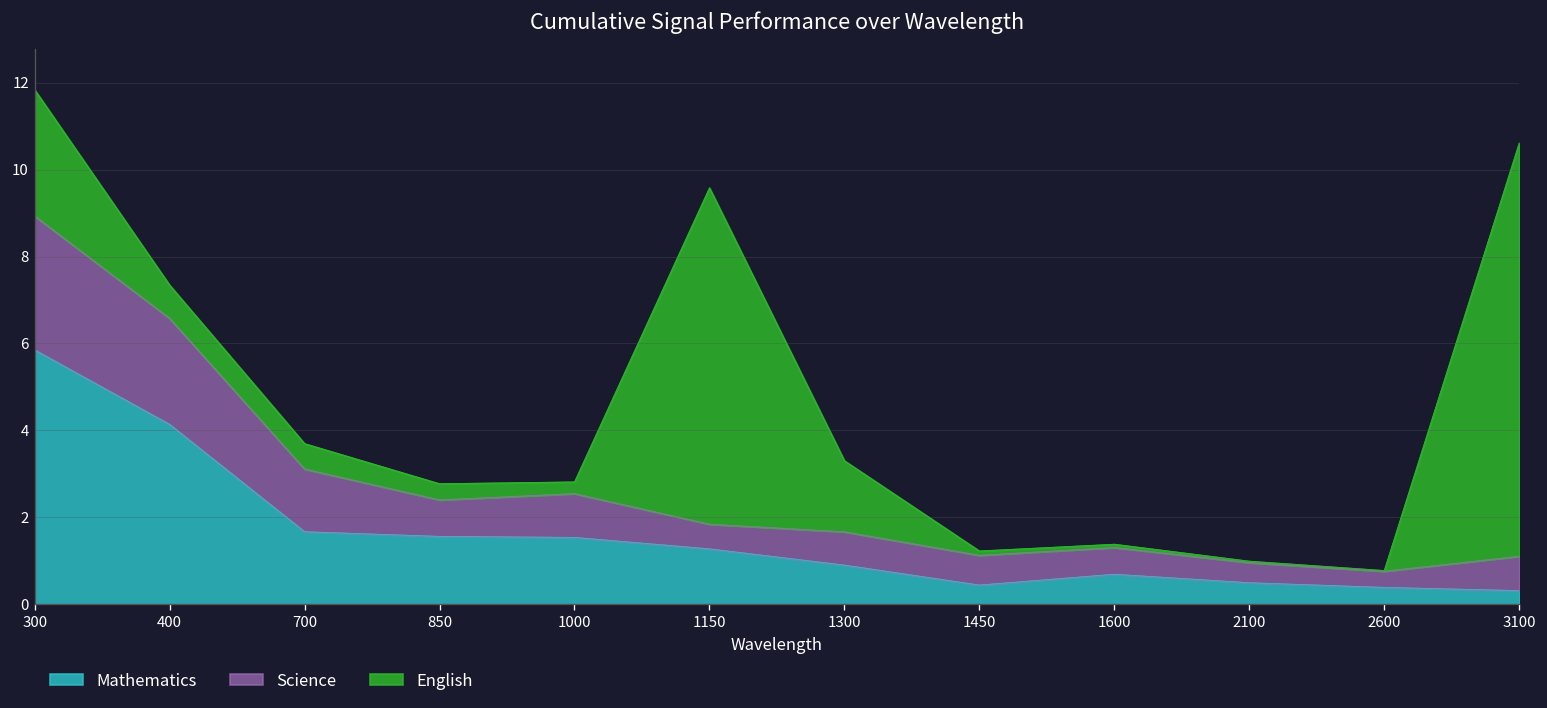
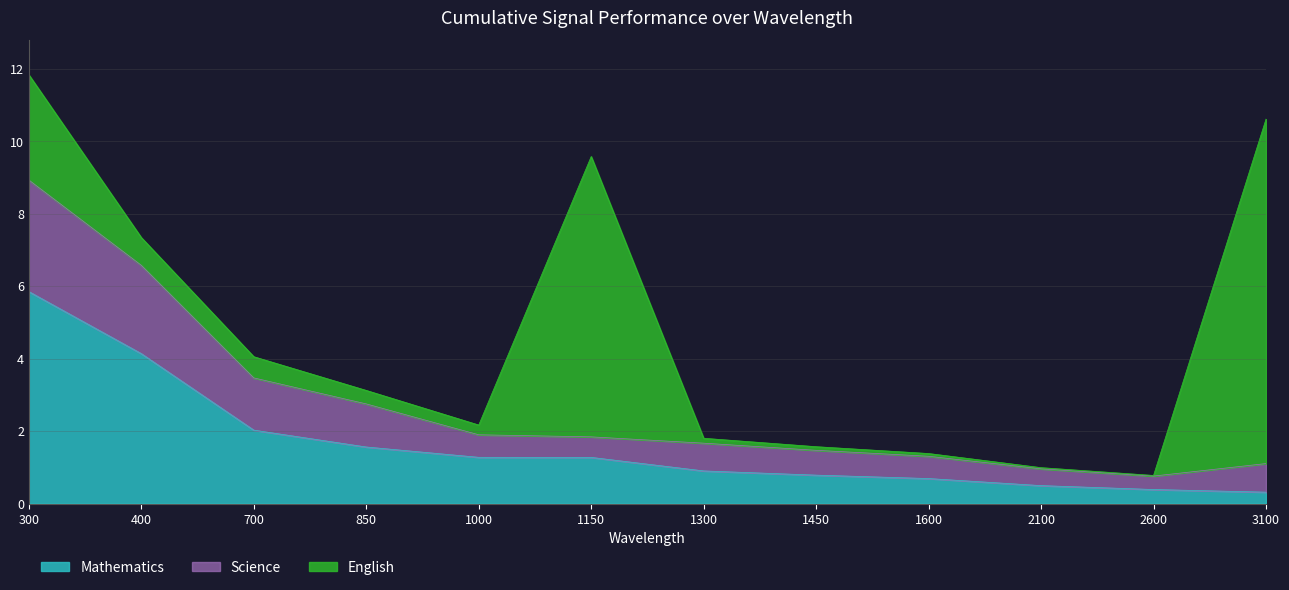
Mathematics, 700: 1.7 -> 2.0
Science, 850: 0.8 -> 1.2
Mathematics, 1000: 1.5 -> 1.3
Science, 1000: 1.0 -> 0.6
English, 1300: 1.6 -> 0.1
Mathematics, 1450: 0.4 -> 0.8
